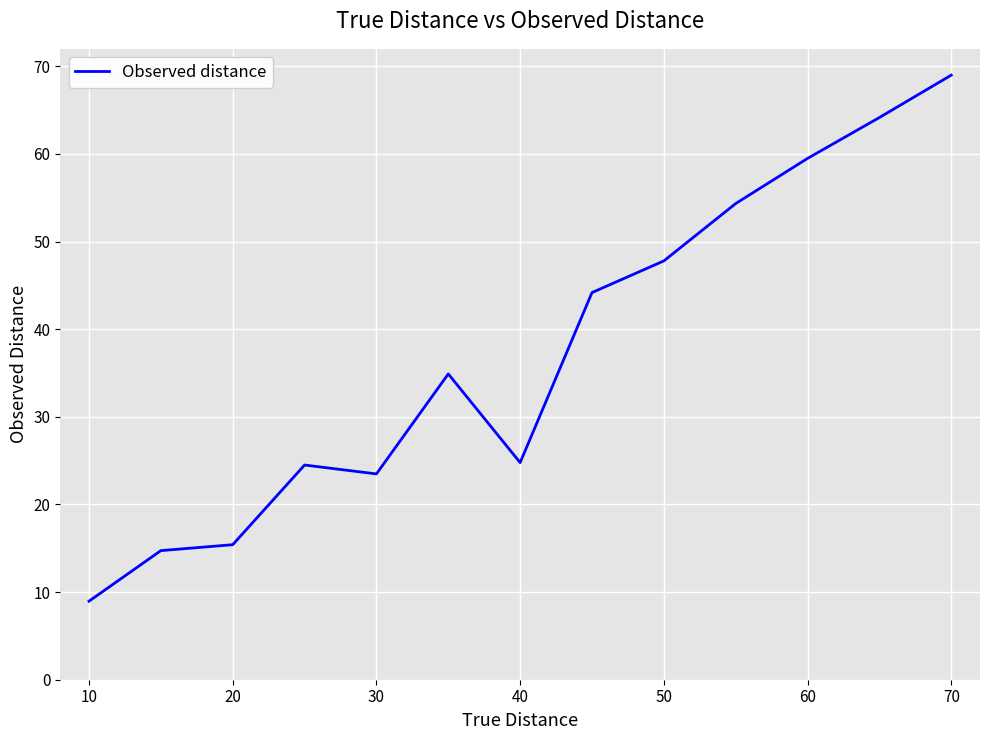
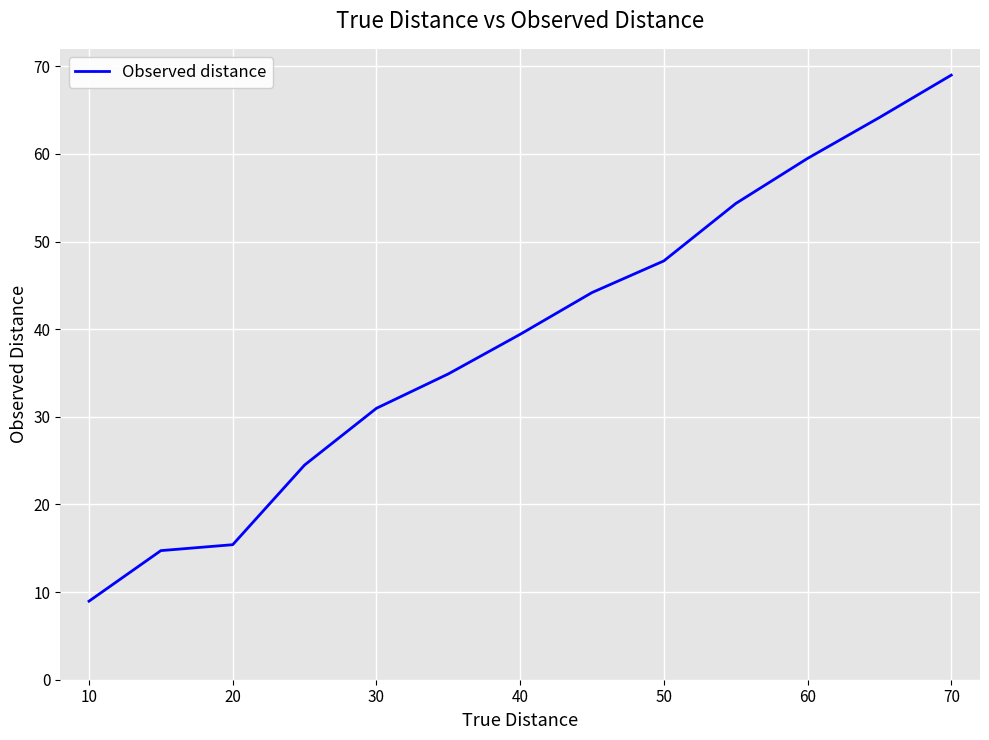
30: 23 -> 31
40: 25 -> 39
